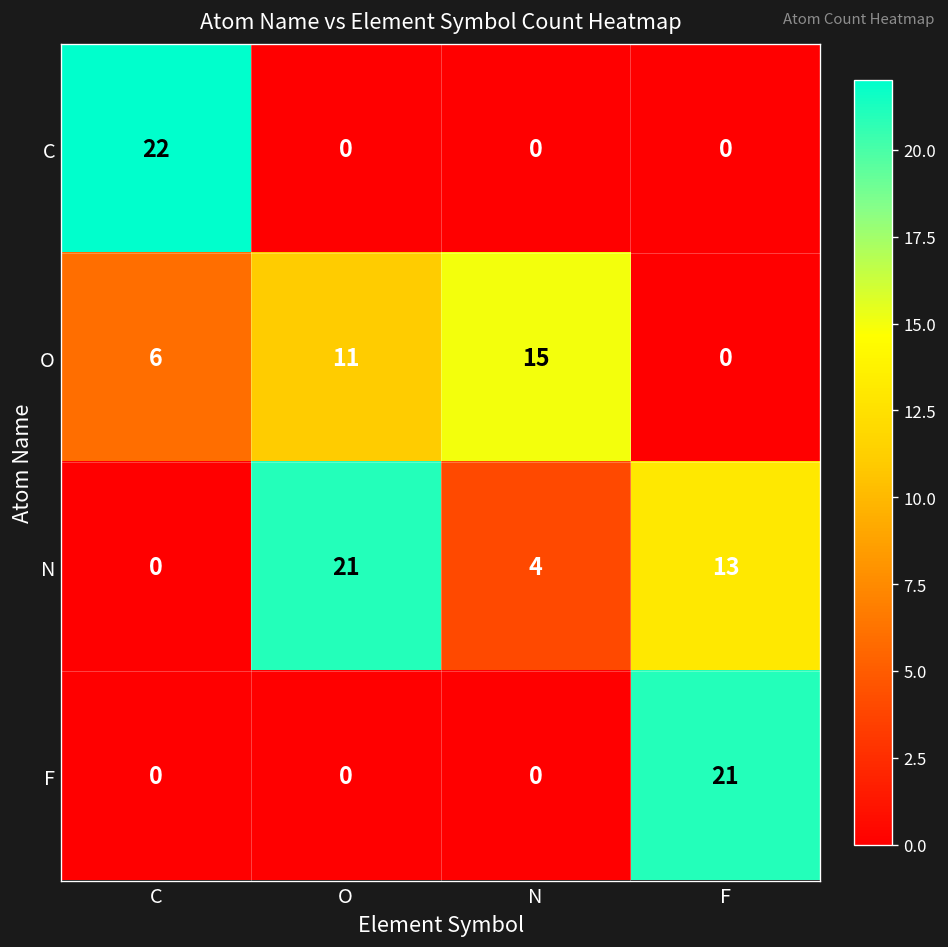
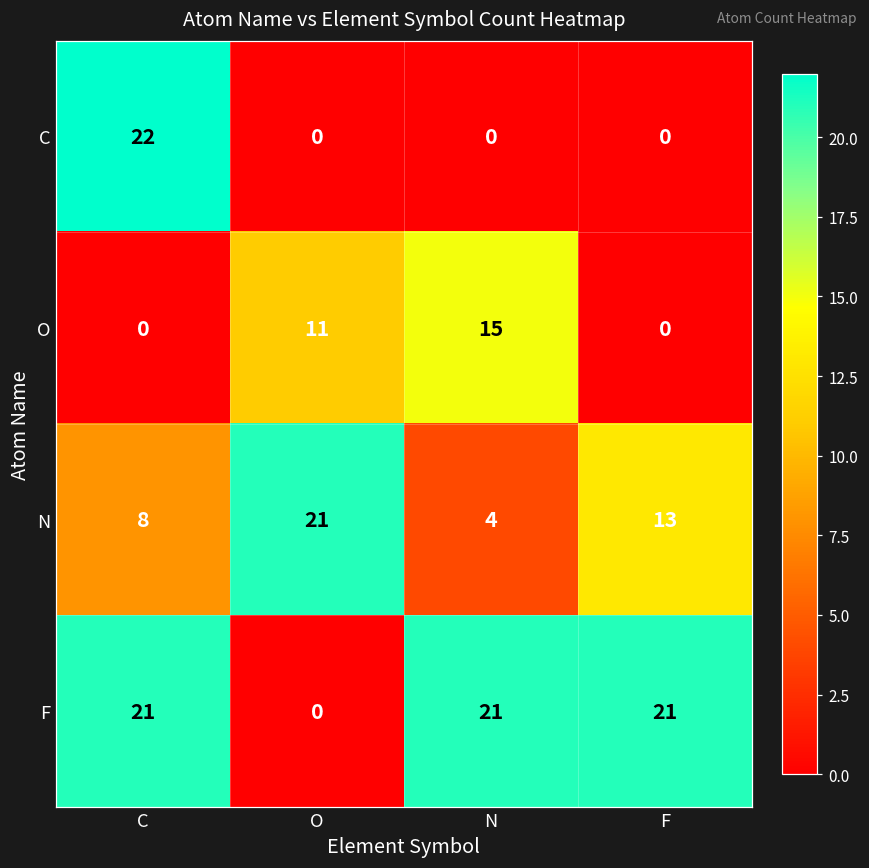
O, C: 6 -> 0
N, C: 0 -> 8
F, C: 0 -> 21
F, N: 0 -> 21
